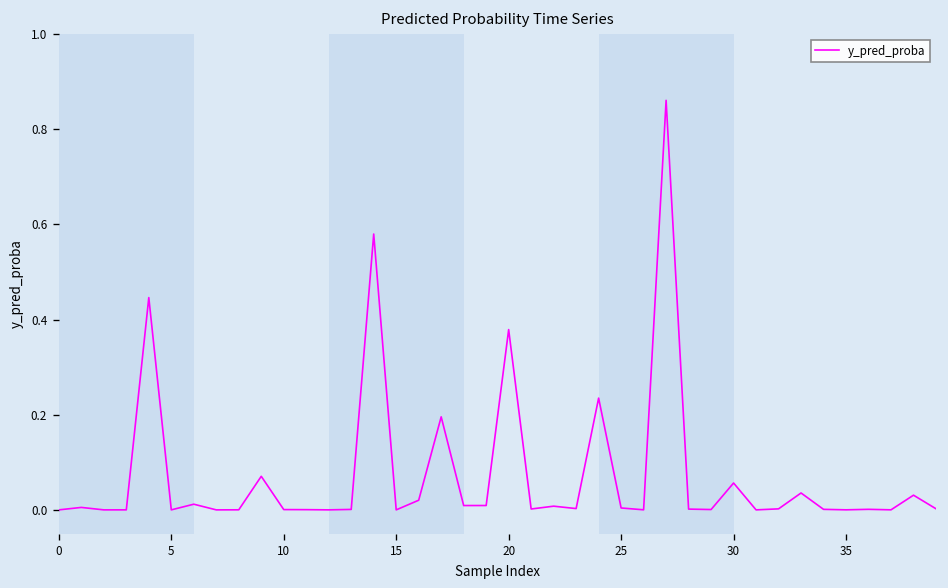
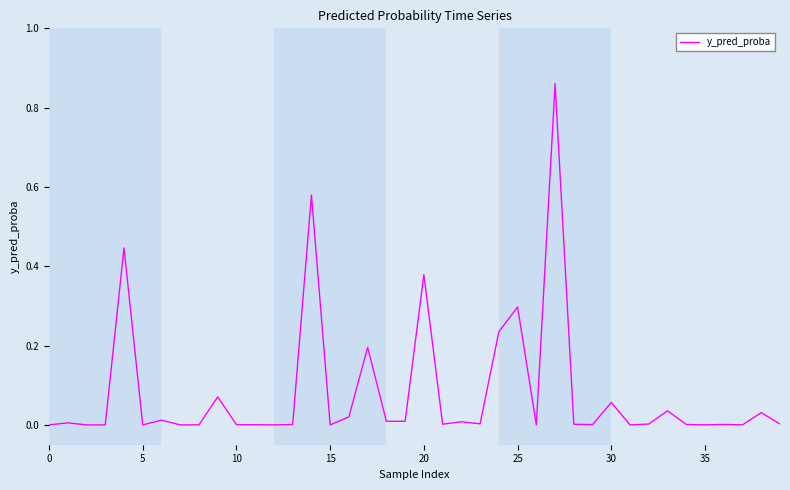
25: 0.00 -> 0.30
